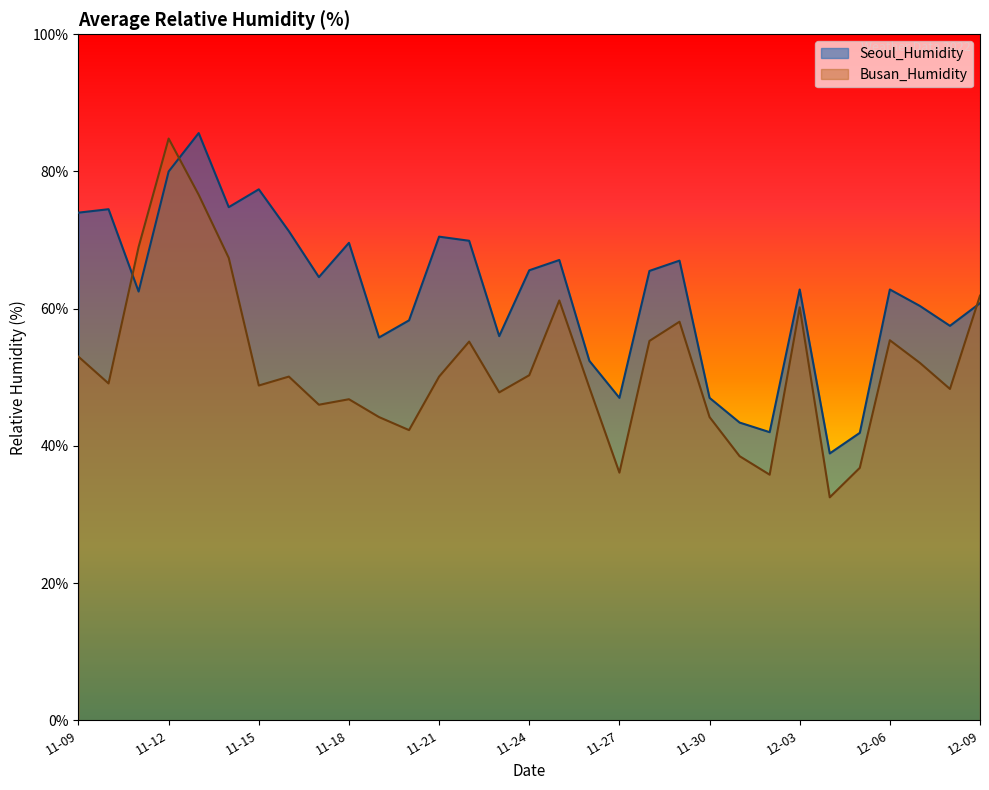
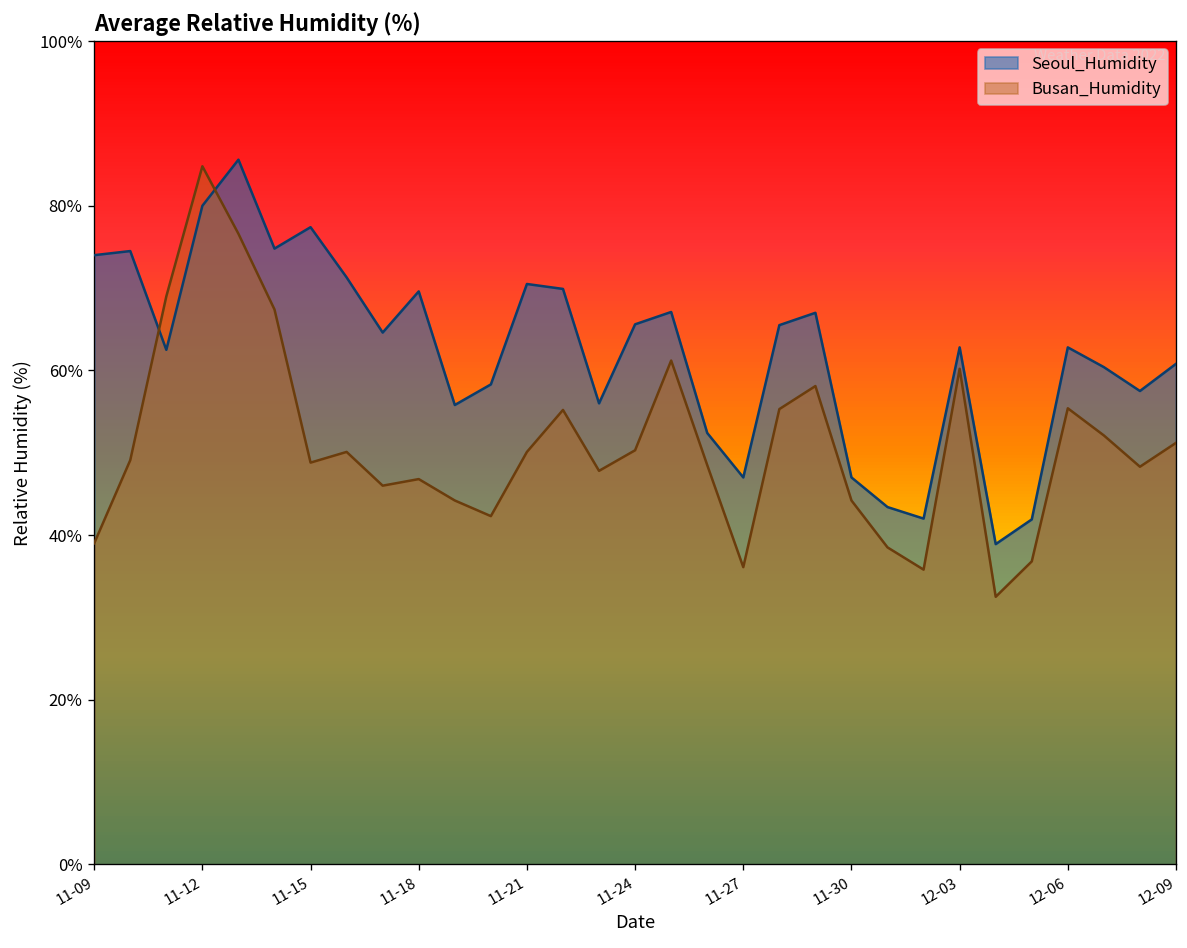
Busan_Humidity, 11-09: 53% -> 39%
Busan_Humidity, 12-09: 62% -> 51%
